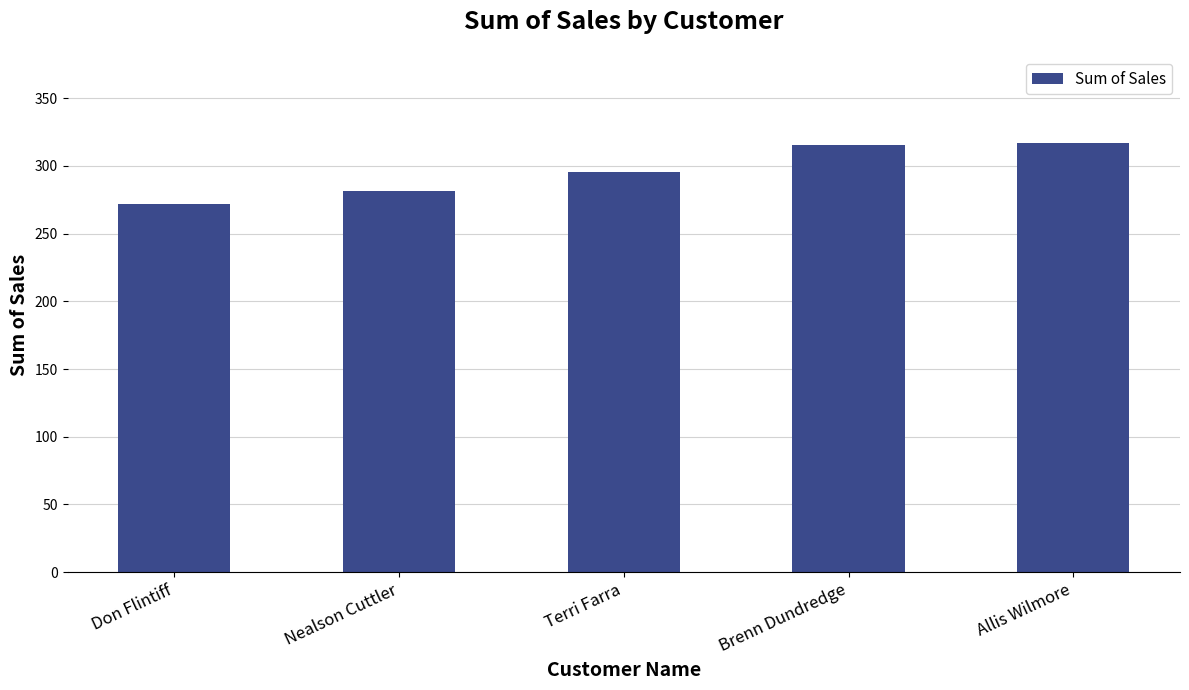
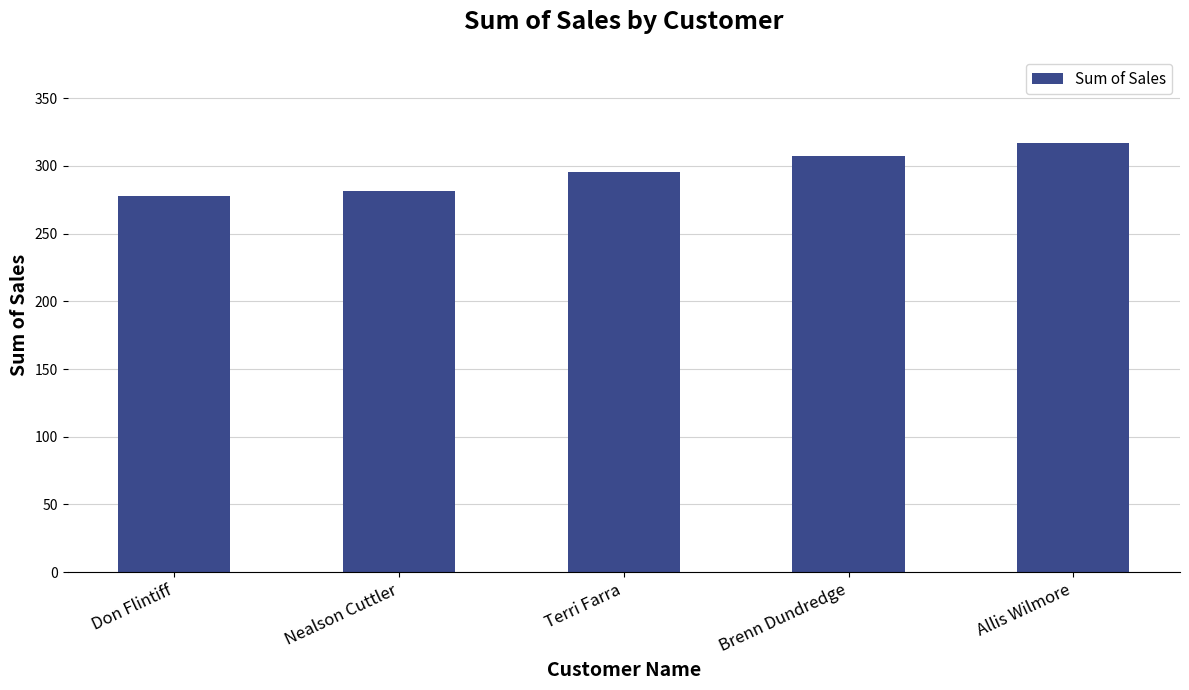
Don Flintiff: 272 -> 278
Brenn Dundredge: 315 -> 307
